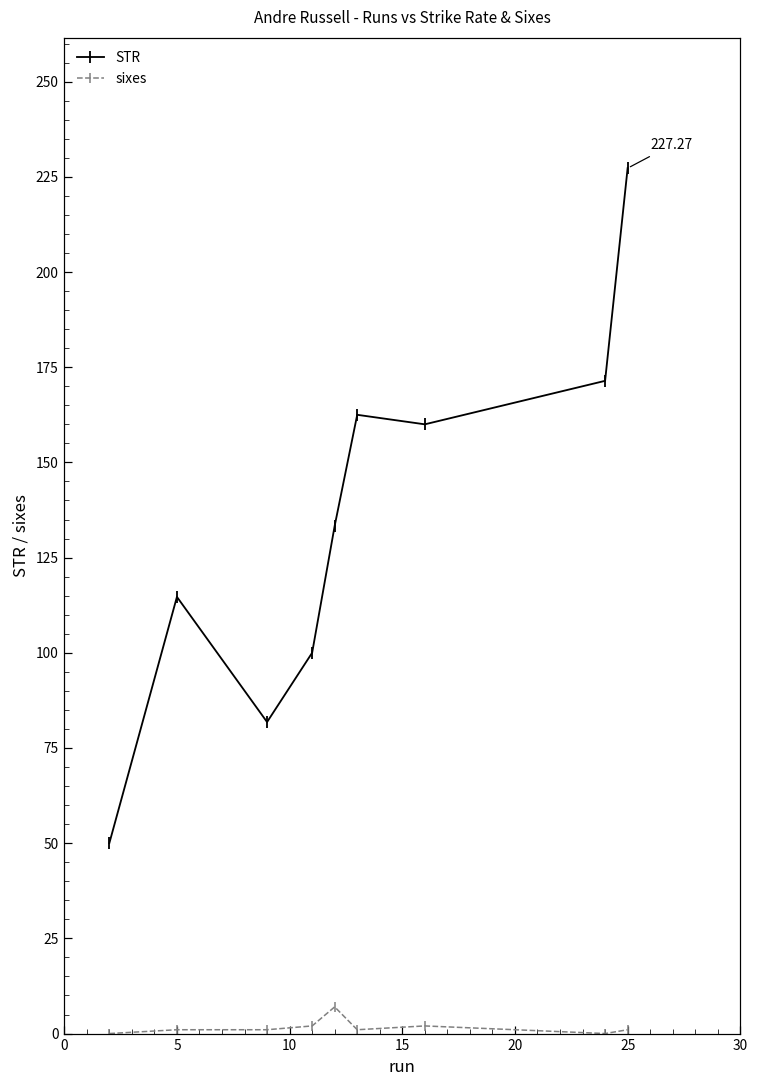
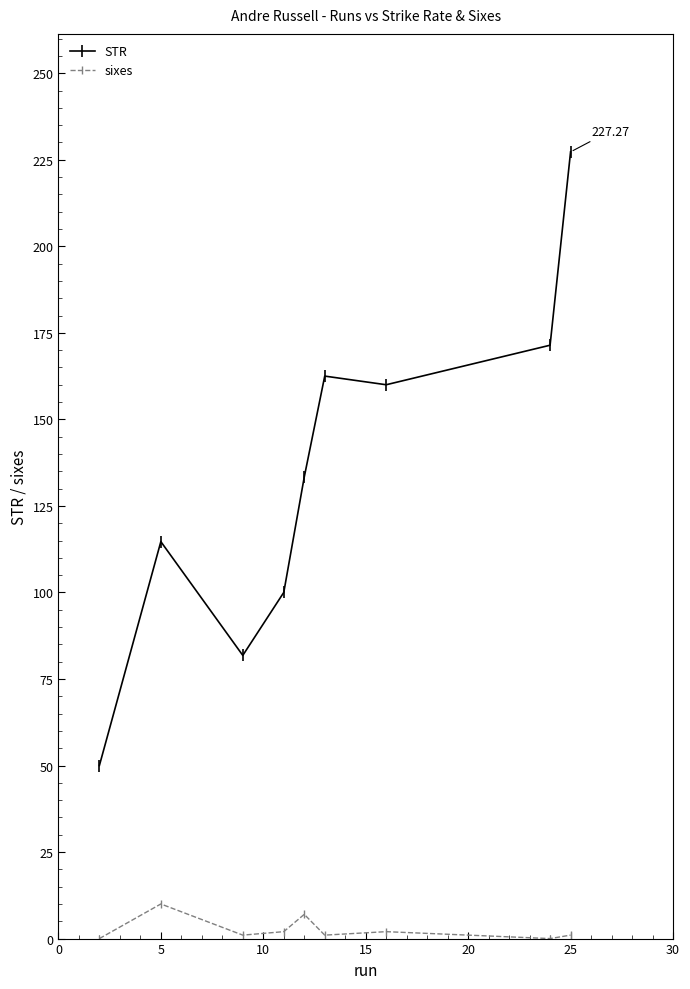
sixes, 5: 1 -> 10
